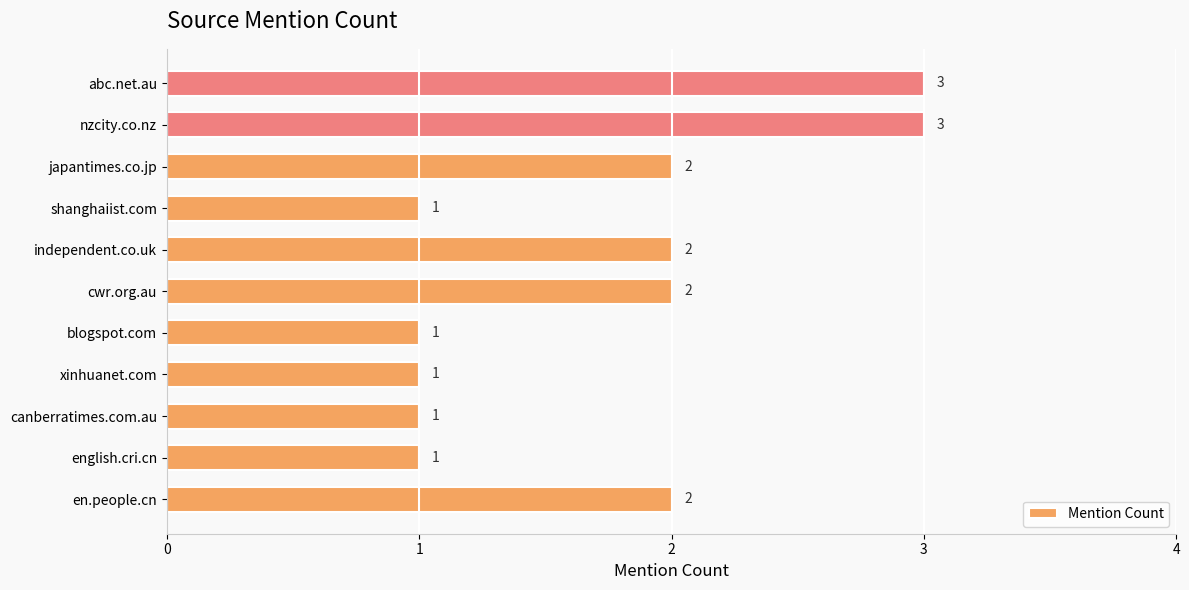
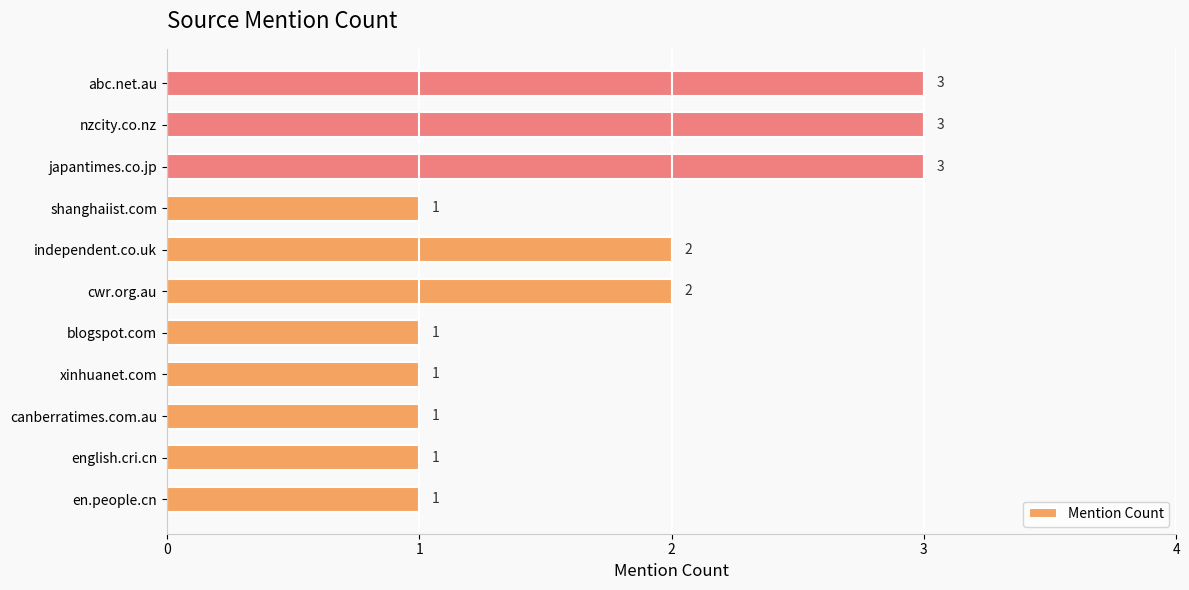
japantimes.co.jp: 2 -> 3
en.people.cn: 2 -> 1
